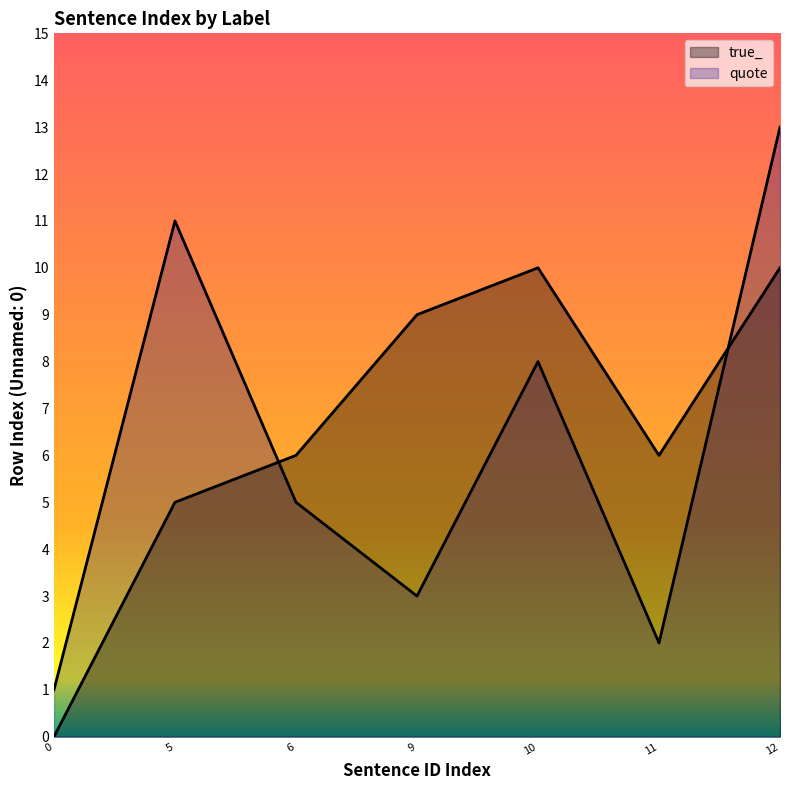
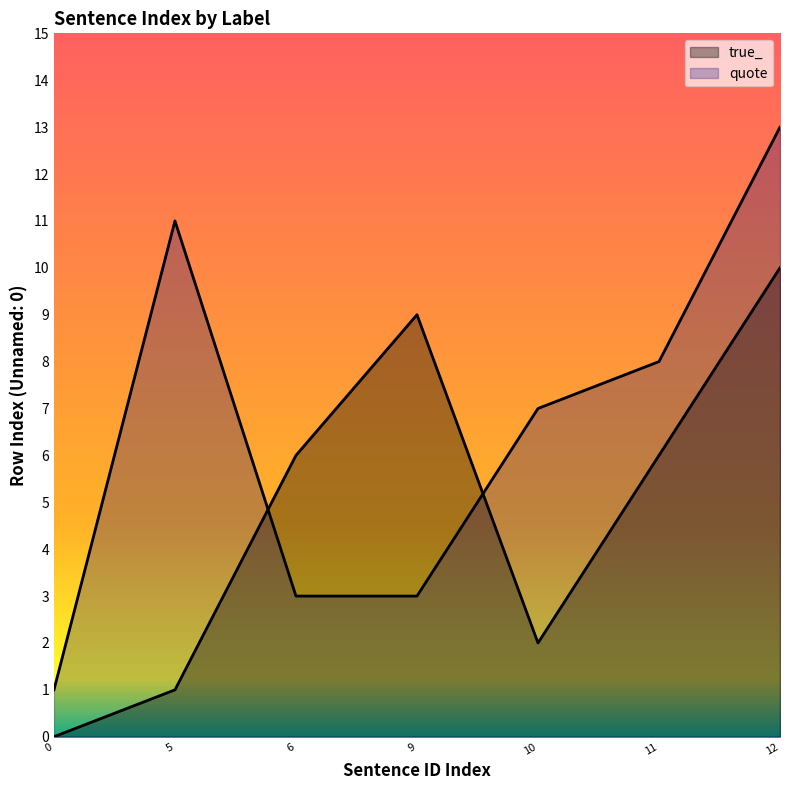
true_, 5: 5 -> 1
quote, 6: 5 -> 3
true_, 10: 10 -> 2
quote, 10: 8 -> 7
quote, 11: 2 -> 8
